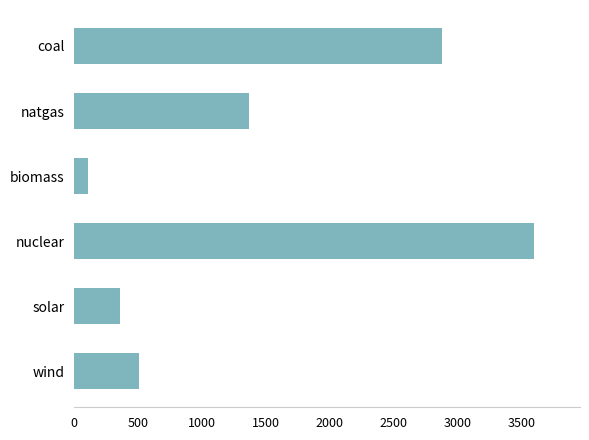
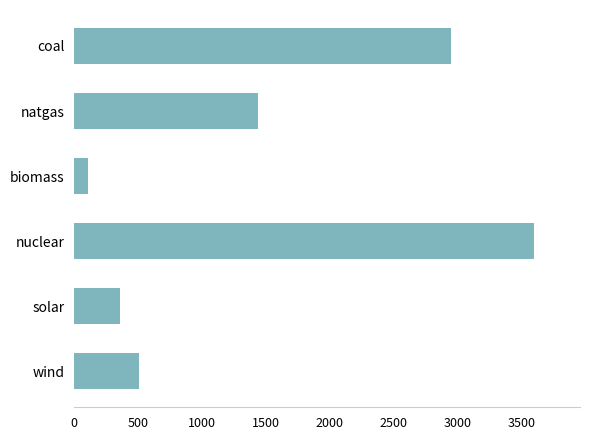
coal: 2880 -> 2950
natgas: 1370 -> 1440
